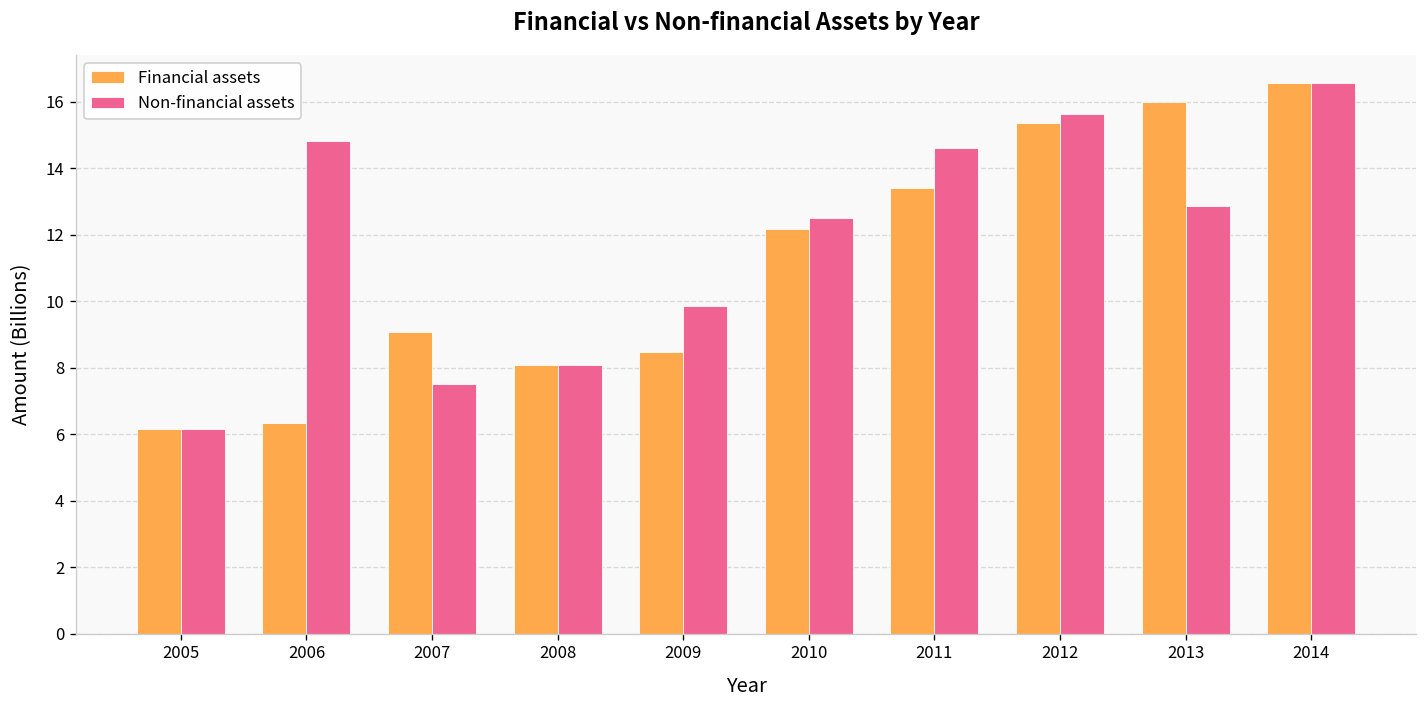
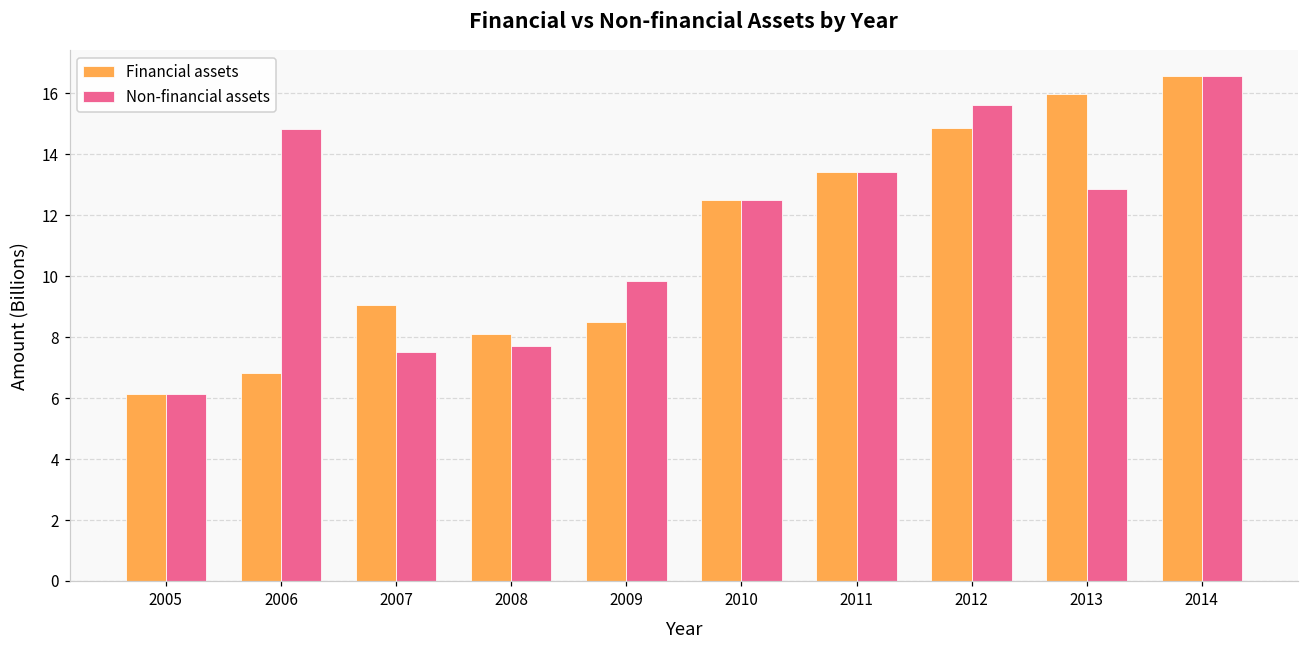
Financial assets, 2006: 6.3 -> 6.8
Non-financial assets, 2008: 8.1 -> 7.7
Financial assets, 2010: 12.2 -> 12.5
Non-financial assets, 2011: 14.6 -> 13.4
Financial assets, 2012: 15.4 -> 14.9
